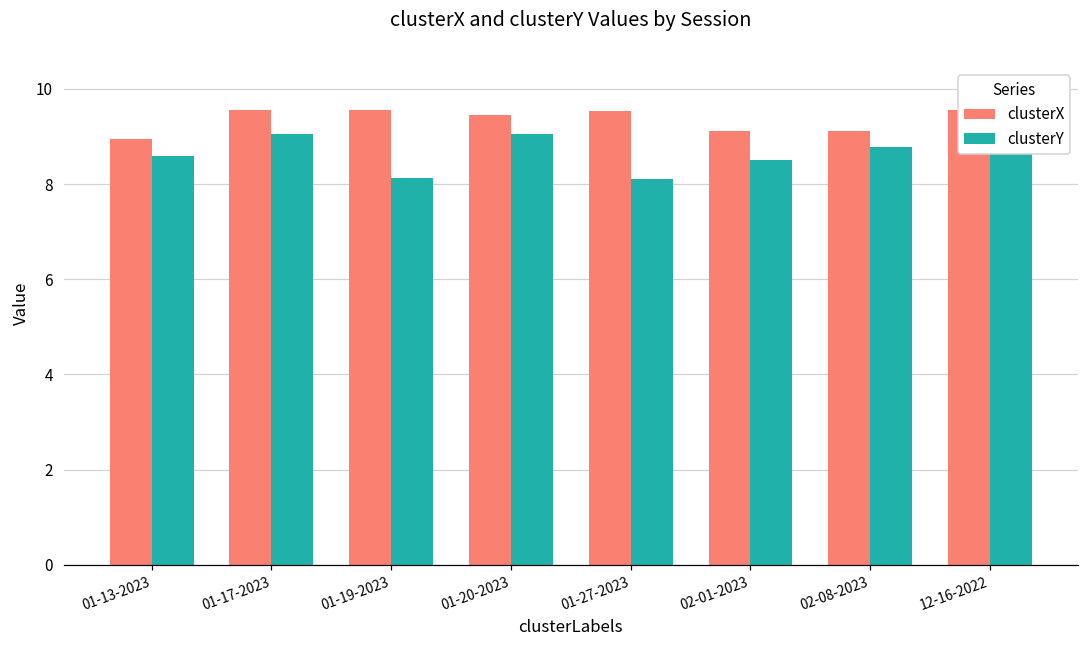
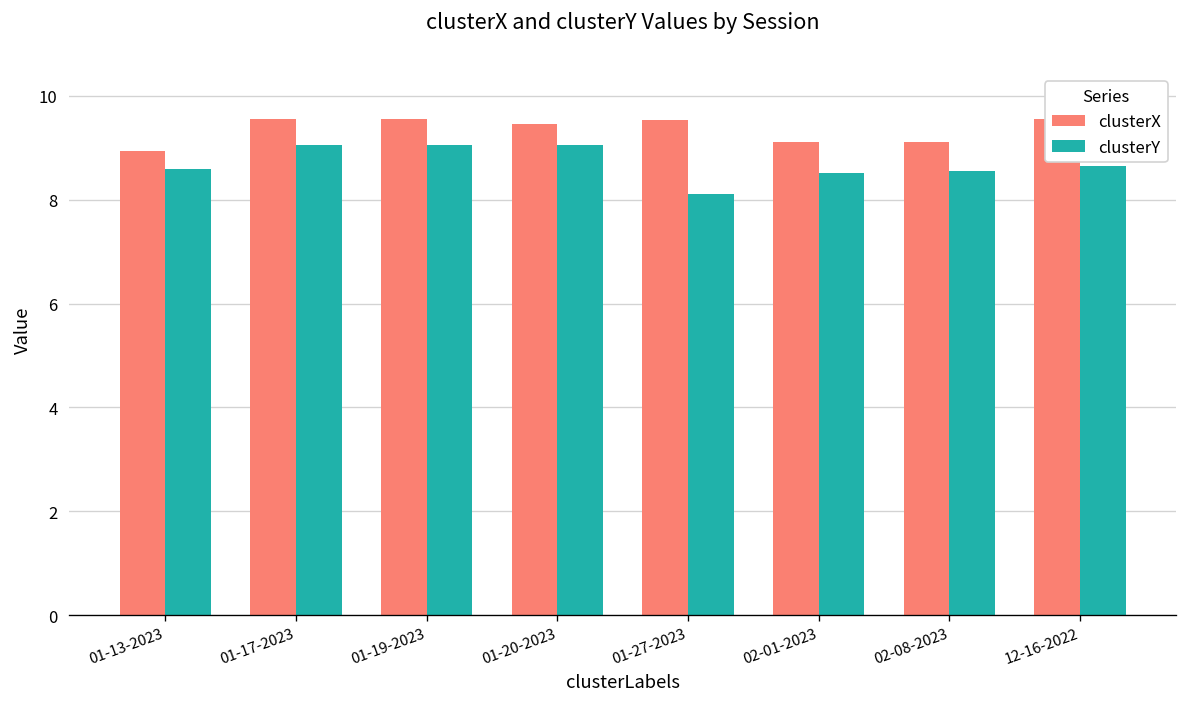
clusterY, 01-19-2023: 8.1 -> 9.1
clusterY, 02-08-2023: 8.8 -> 8.6
